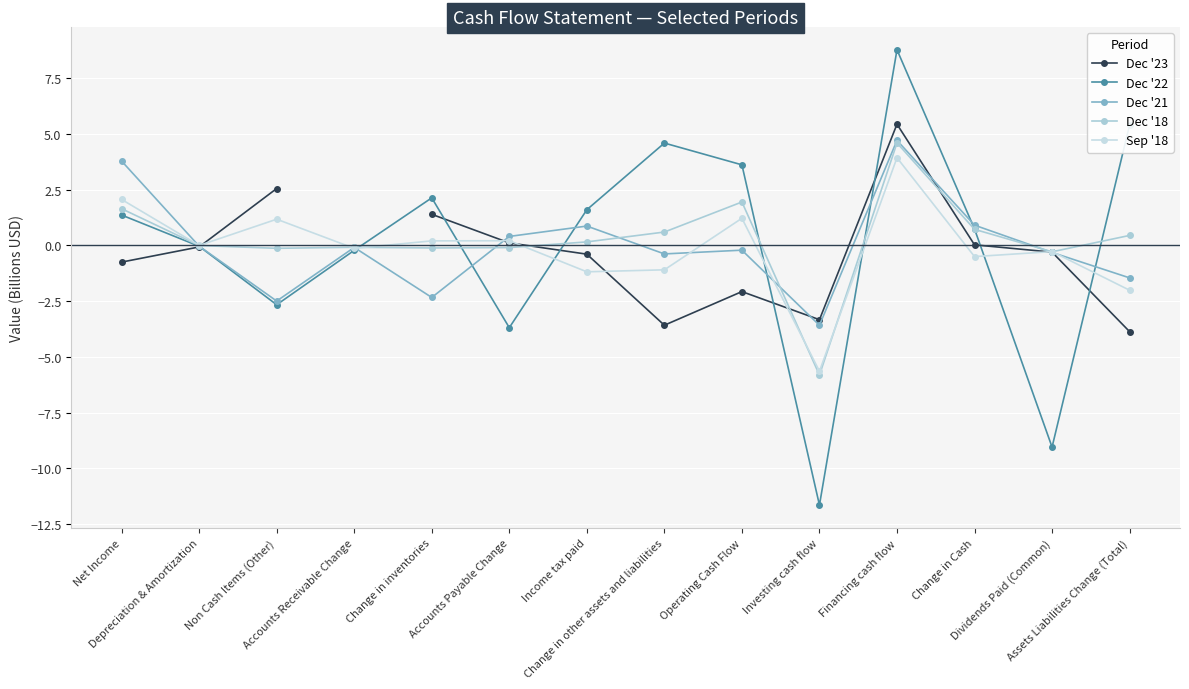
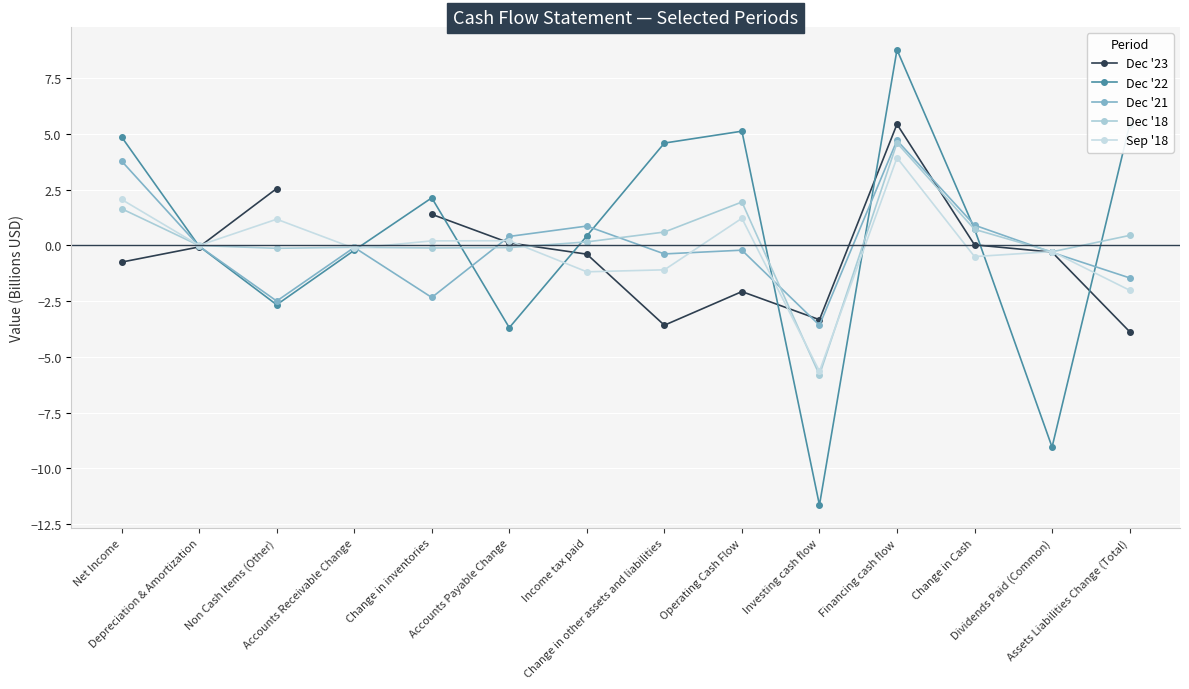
Dec '22, Net Income: 1.4 -> 4.9
Dec '22, Income tax paid: 1.6 -> 0.4
Dec '22, Operating Cash Flow: 3.6 -> 5.1
